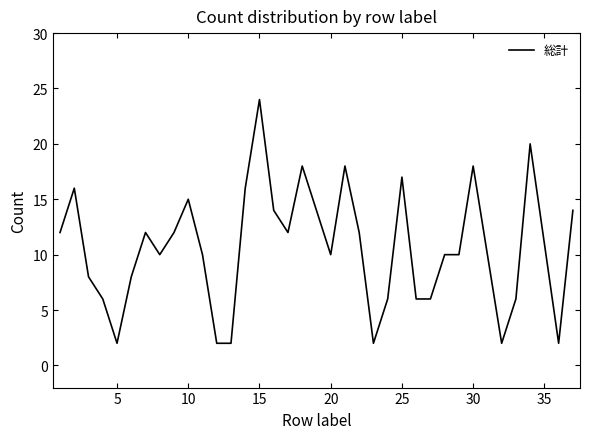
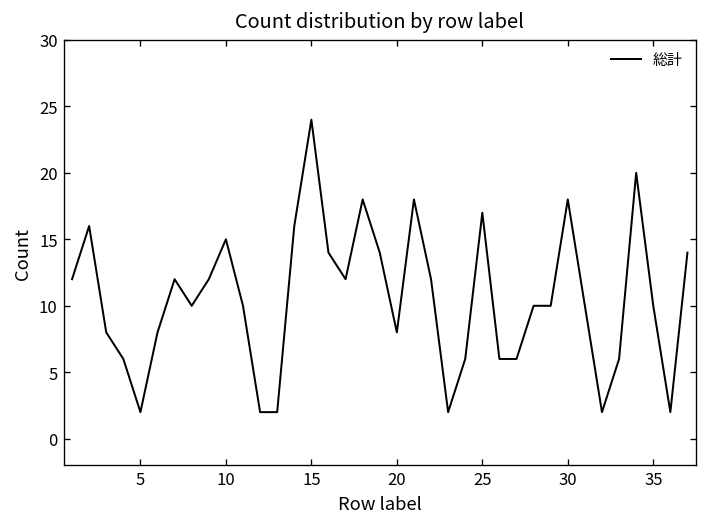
20: 10 -> 8
35: 11 -> 10
